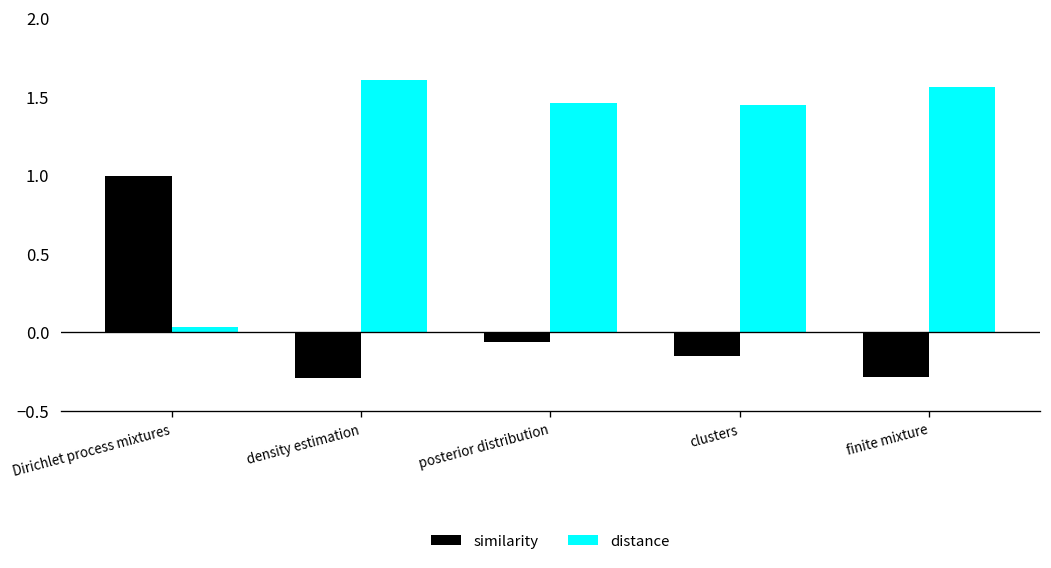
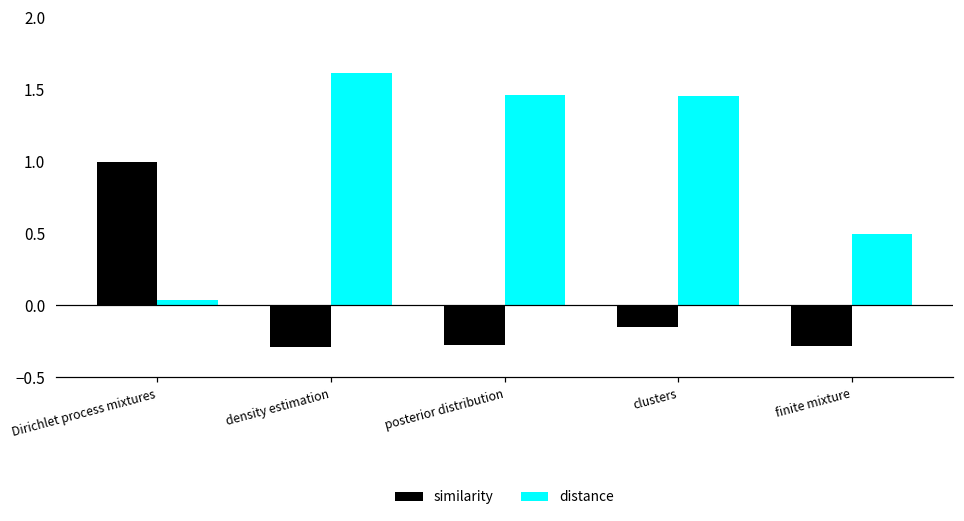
similarity, posterior distribution: -0.06 -> -0.28
distance, finite mixture: 1.56 -> 0.49
